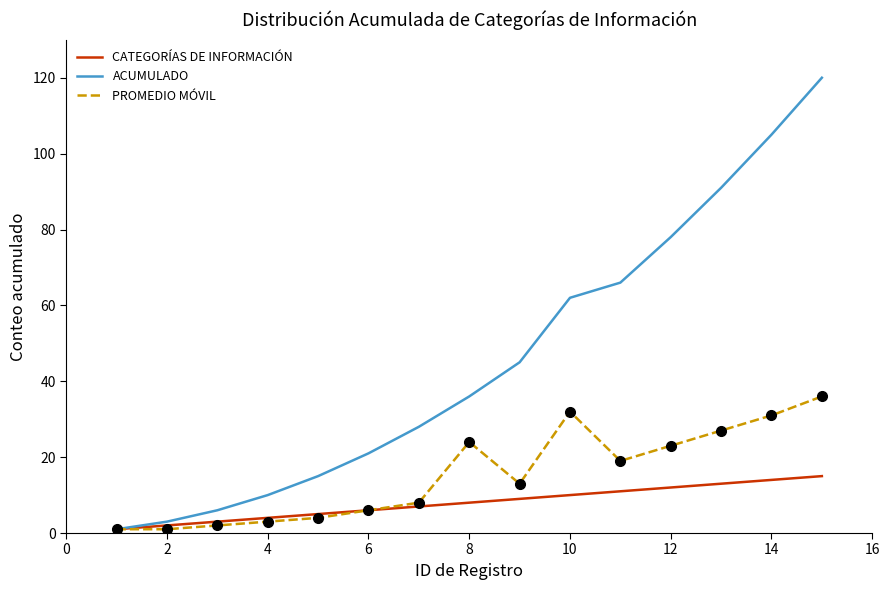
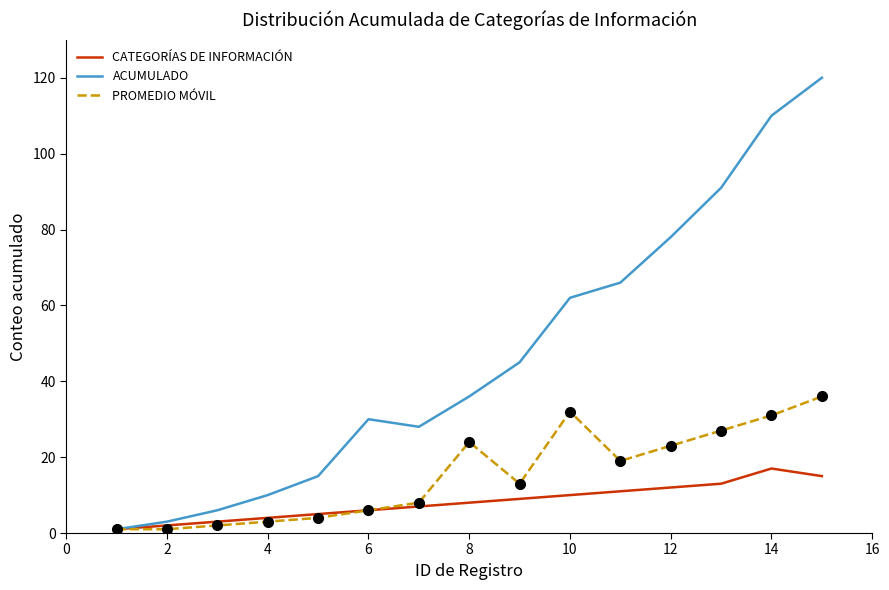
ACUMULADO, 6: 21 -> 30
CATEGORÍAS DE INFORMACIÓN, 14: 14 -> 17
ACUMULADO, 14: 105 -> 110
